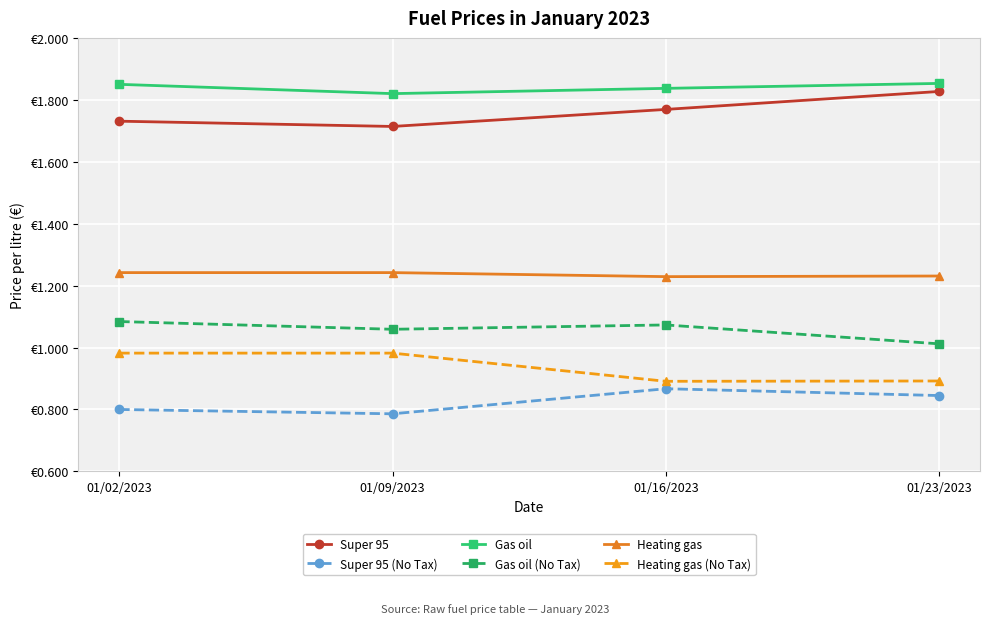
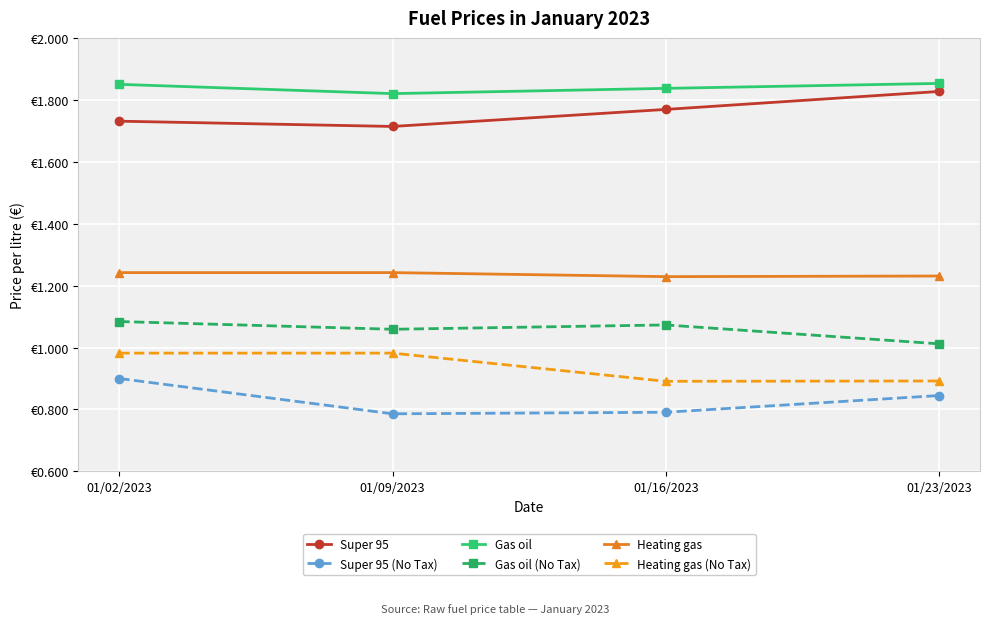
Super 95 (No Tax), 01/02/2023: €0.8 -> €0.9
Super 95 (No Tax), 01/16/2023: €0.87 -> €0.79
